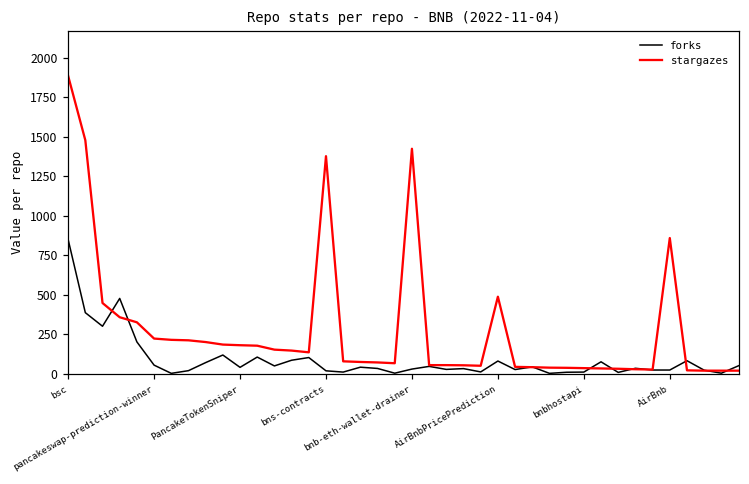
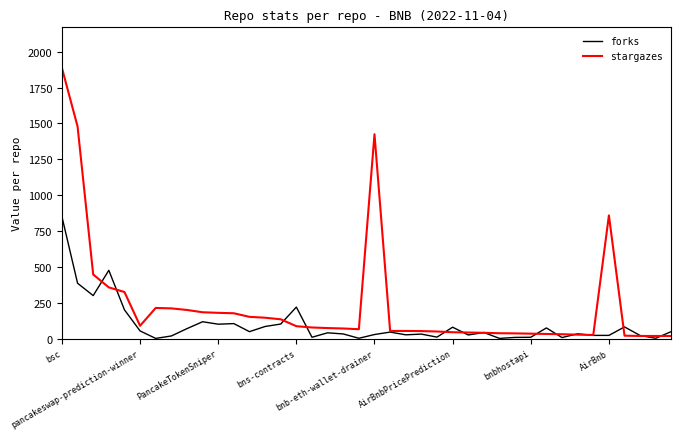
stargazes, pancakeswap-prediction-winner: 220 -> 90
forks, PancakeTokenSniper: 40 -> 100
forks, bns-contracts: 20 -> 220
stargazes, bns-contracts: 1380 -> 90
stargazes, AirBnbPricePrediction: 490 -> 50
